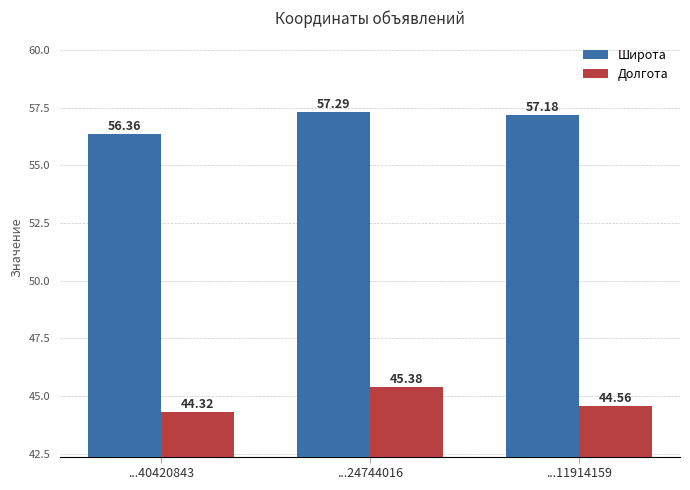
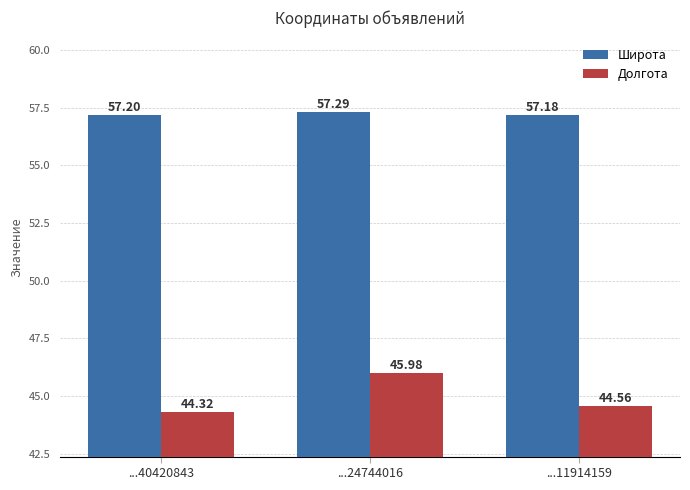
Широта, ...40420843: 56.36 -> 57.20
Долгота, ...24744016: 45.38 -> 45.98
